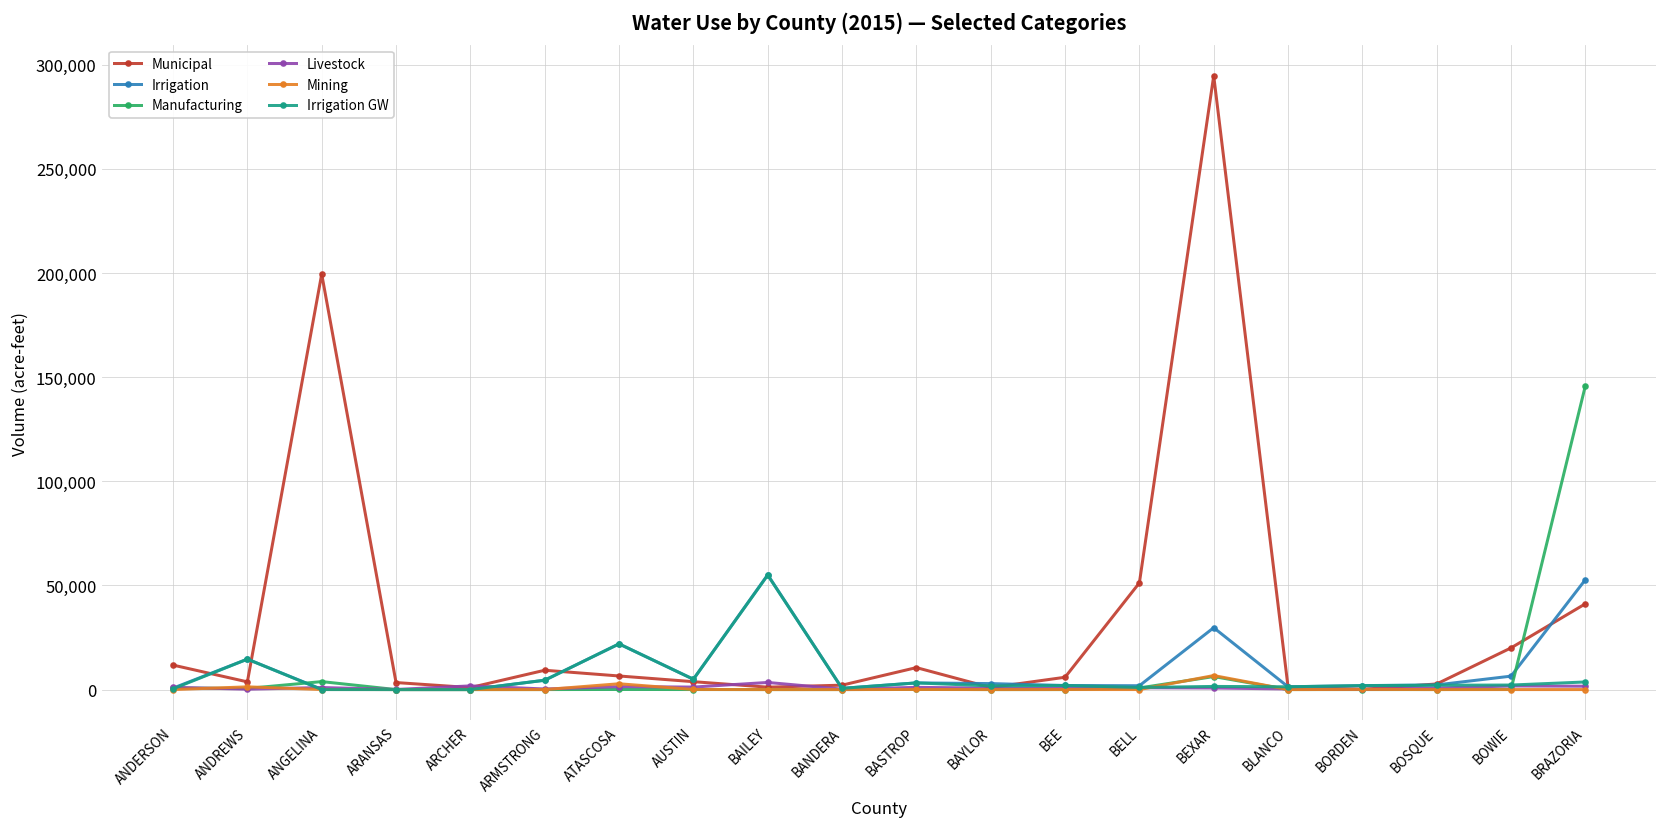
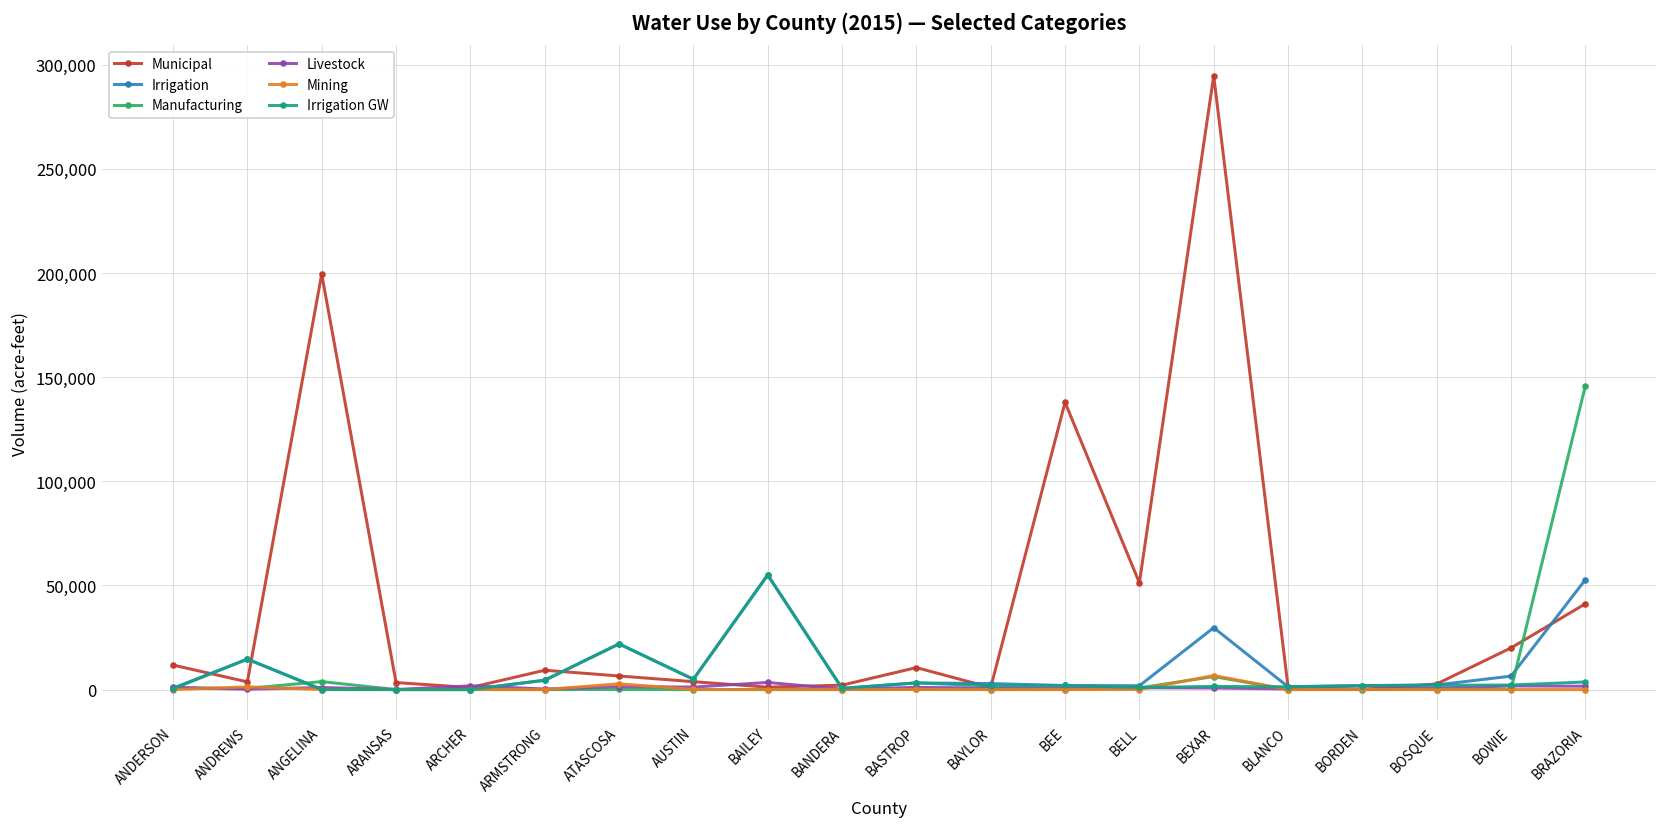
Municipal, BEE: 6,000 -> 138,000
